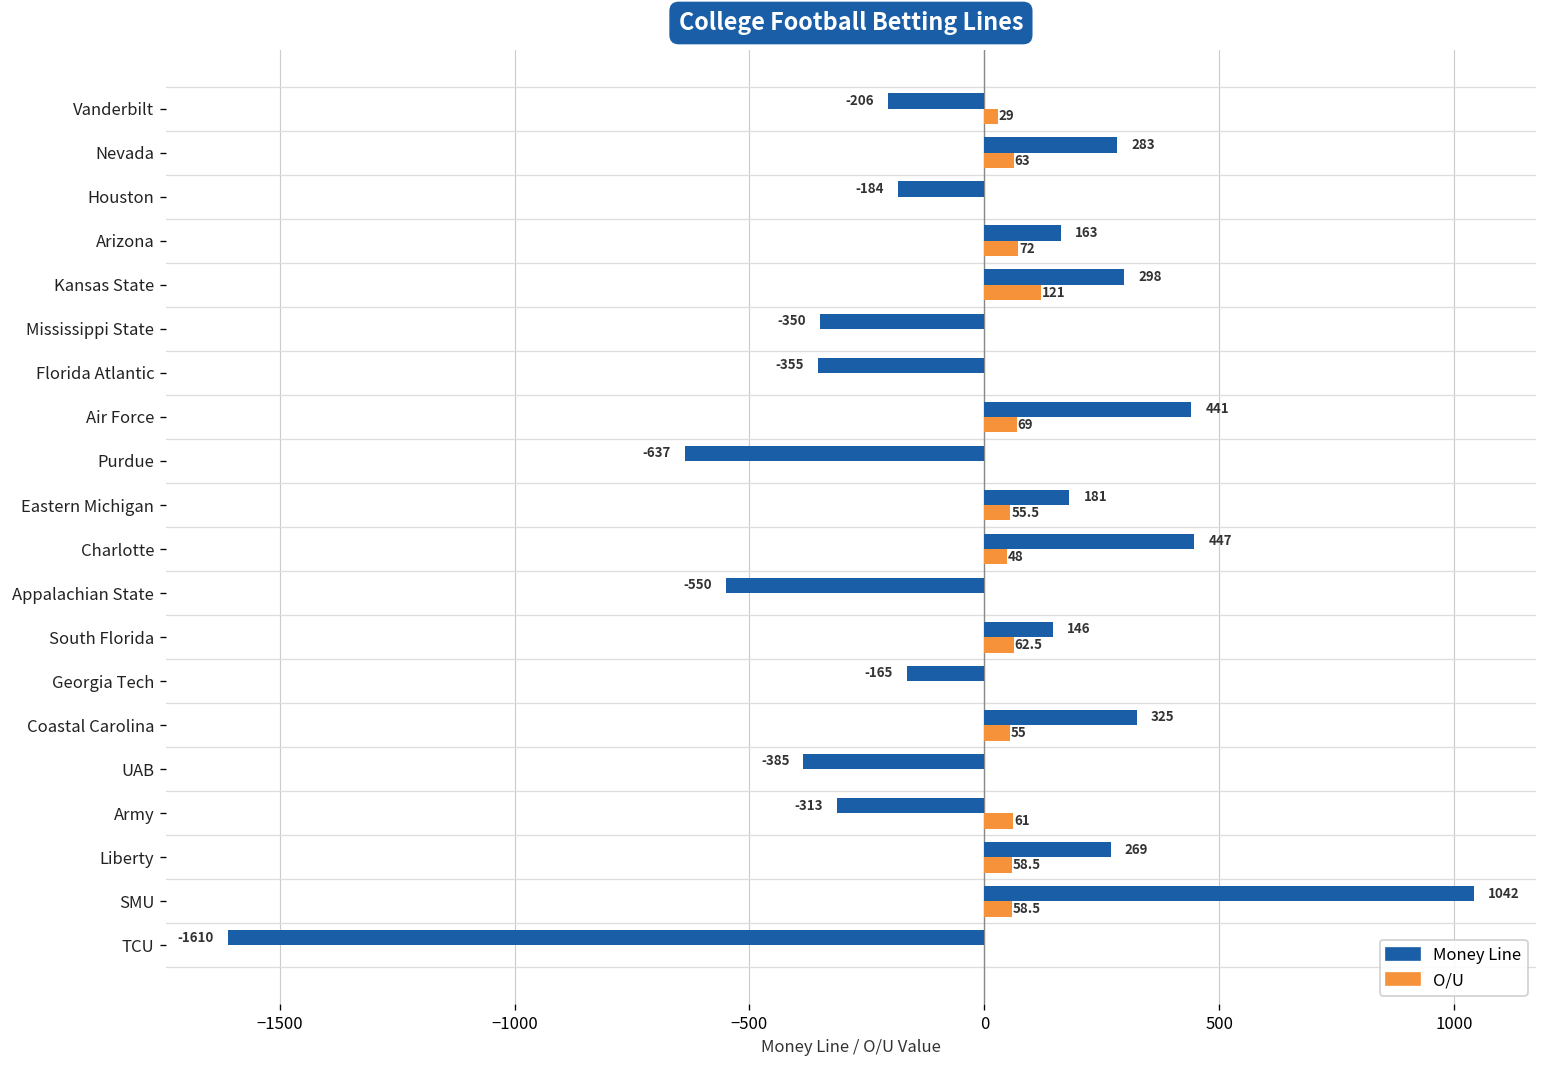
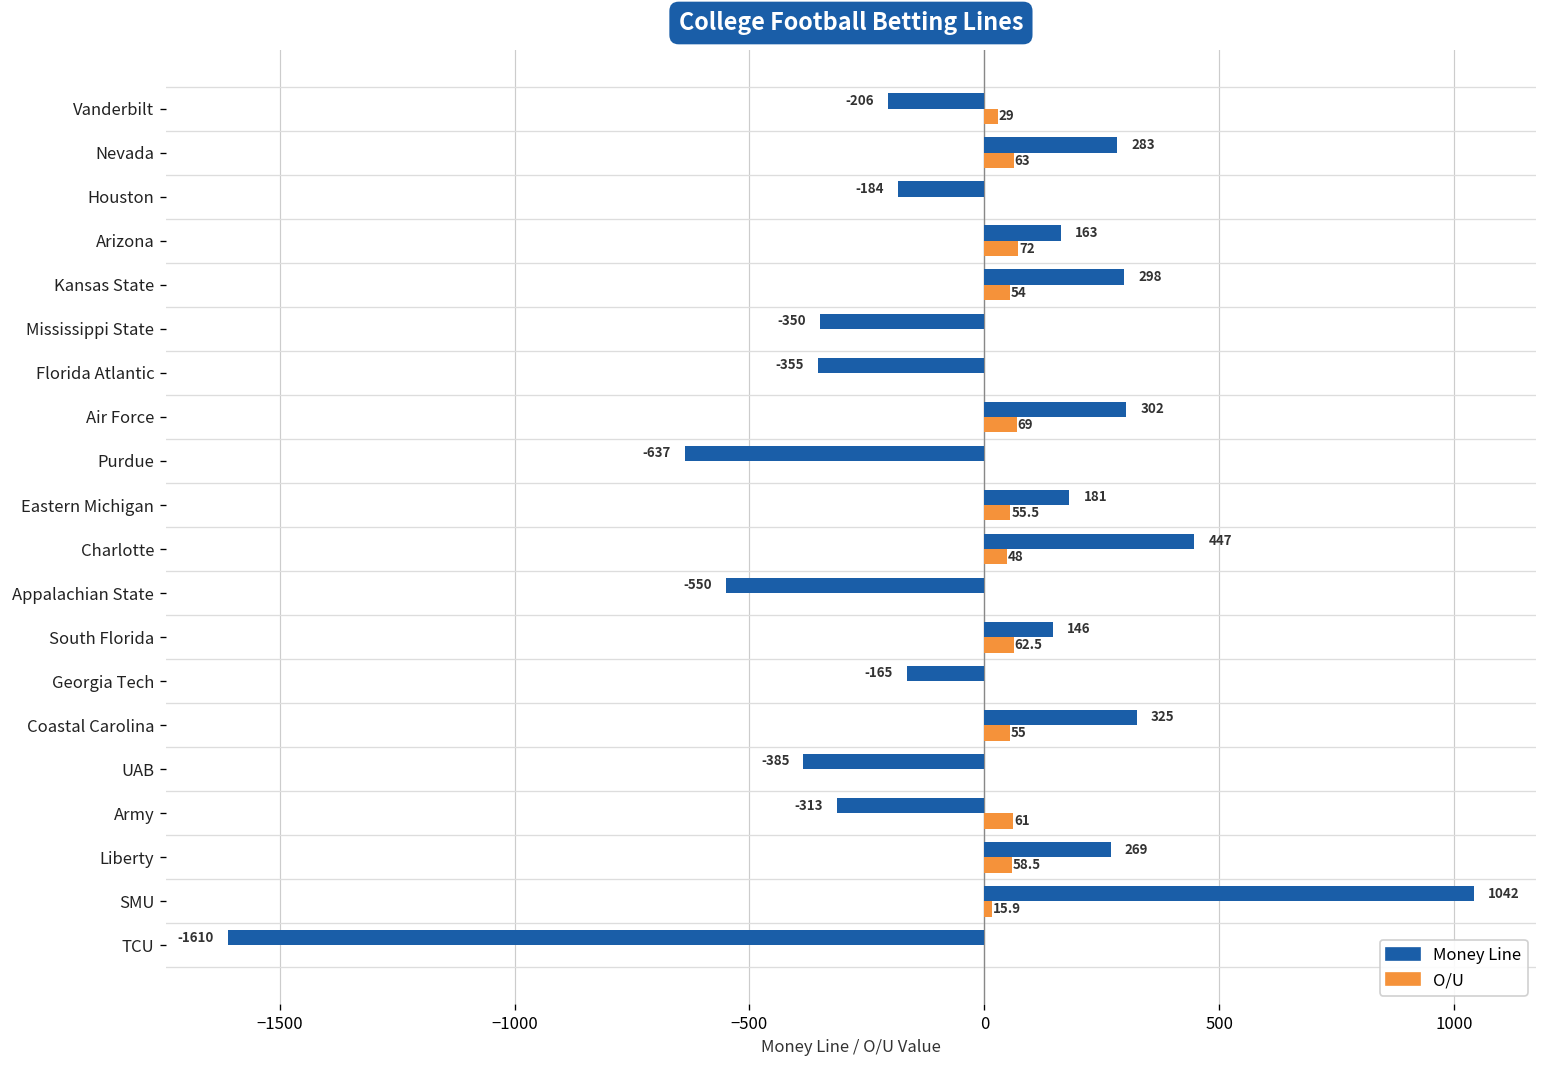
O/U, Kansas State: 121 -> 54
Money Line, Air Force: 441 -> 302
O/U, SMU: 58.5 -> 15.9
